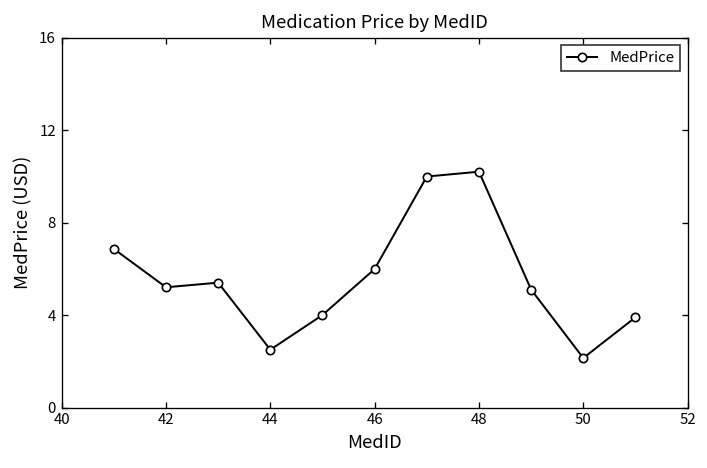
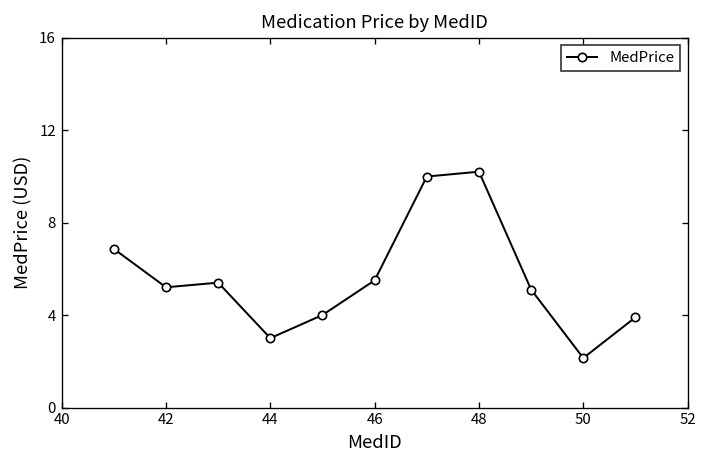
44: 2.5 -> 3.0
46: 6.0 -> 5.5
